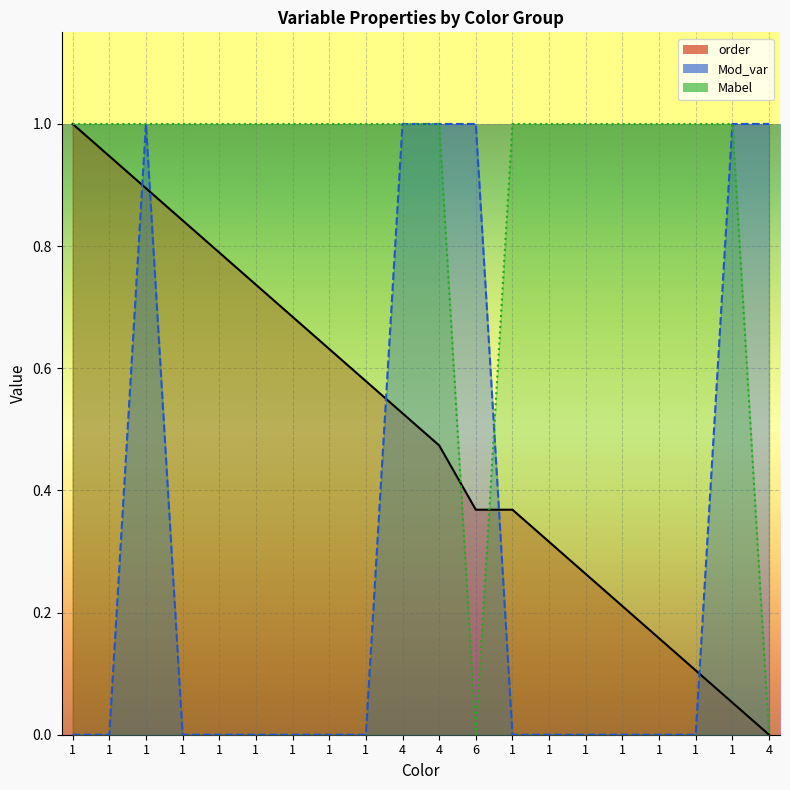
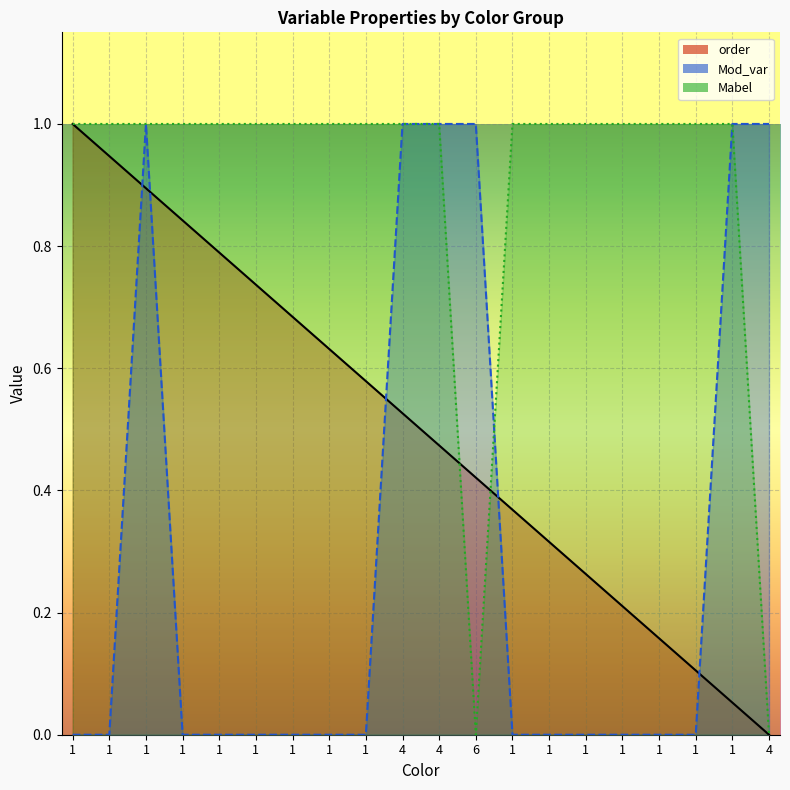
order, 6: 0.37 -> 0.42
